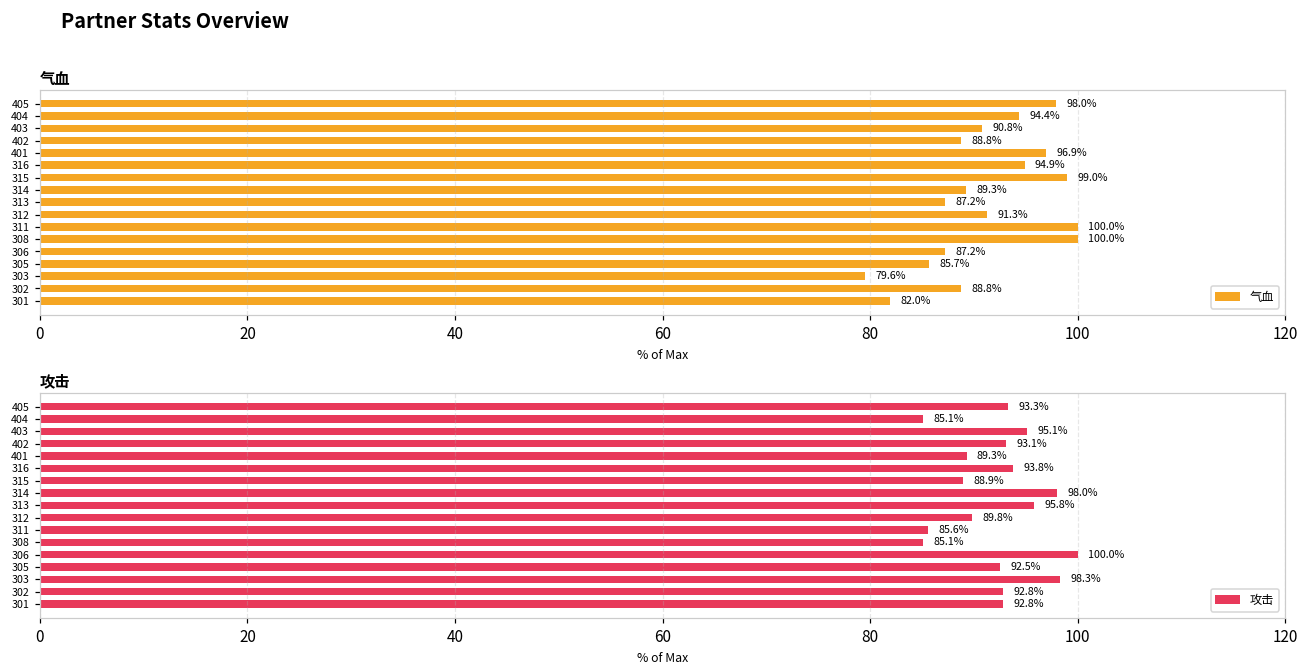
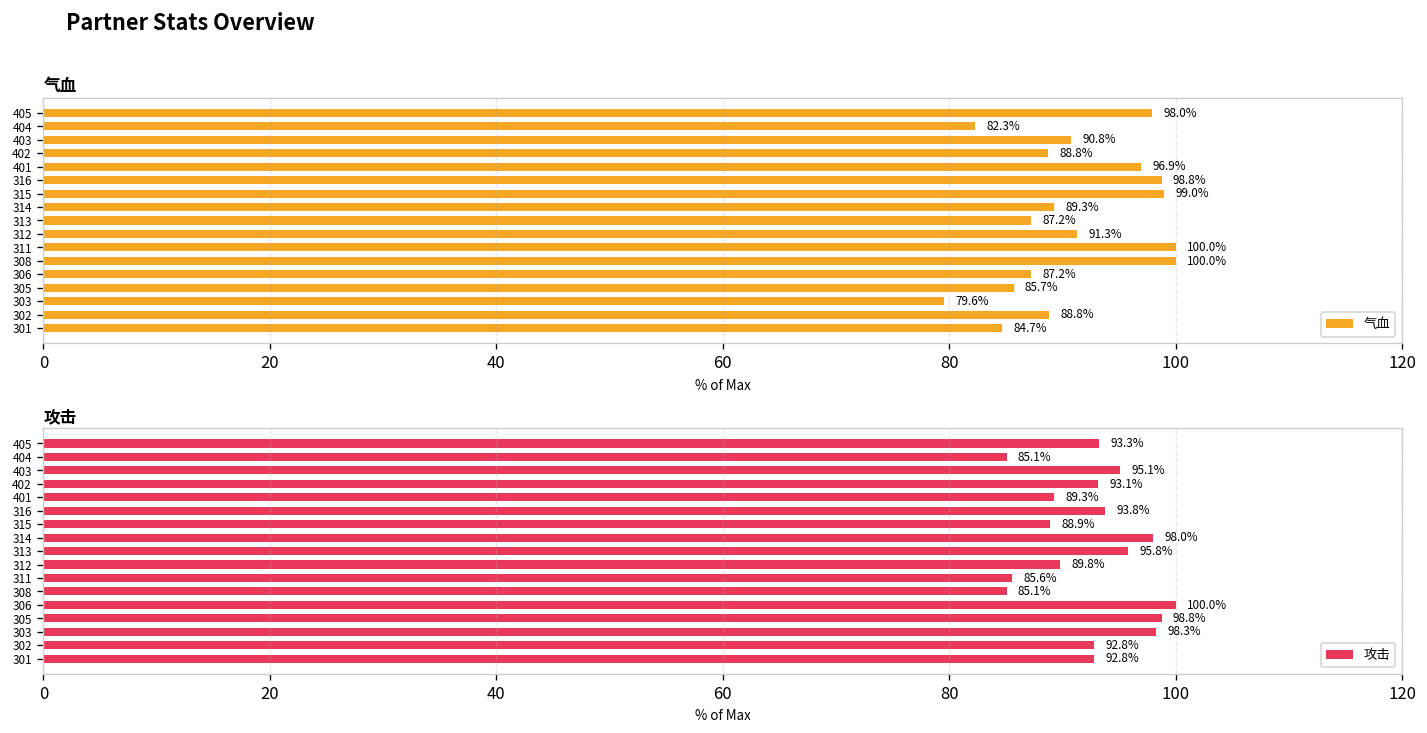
气血, 404: 94.4% -> 82.3%
气血, 316: 94.9% -> 98.8%
气血, 301: 82.0% -> 84.7%
攻击, 305: 92.5% -> 98.8%
